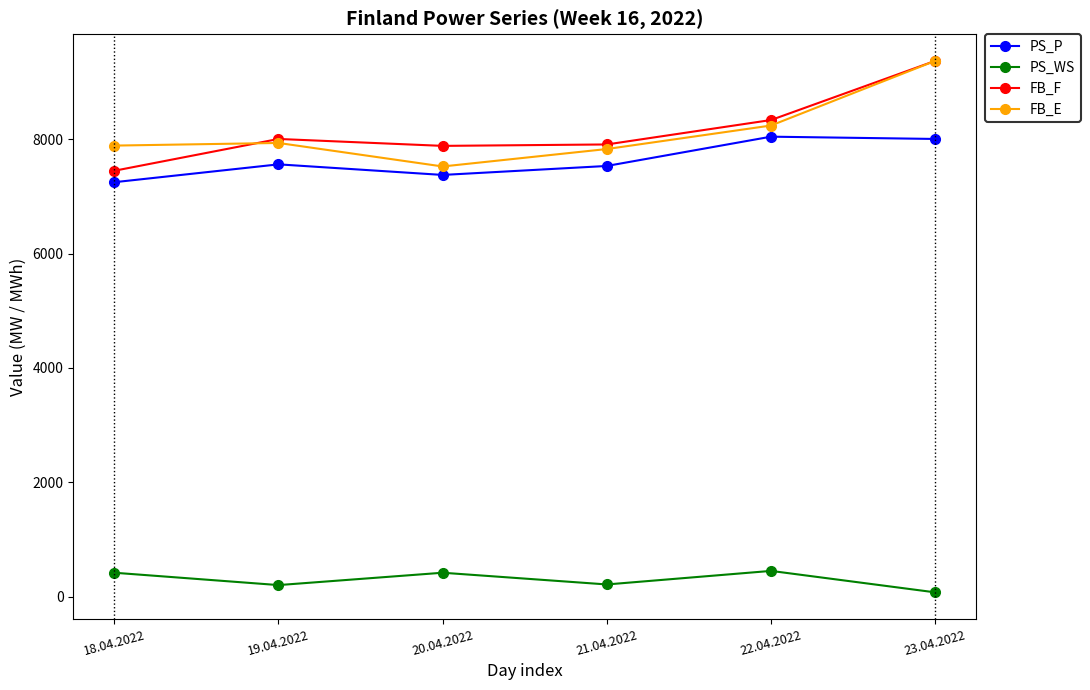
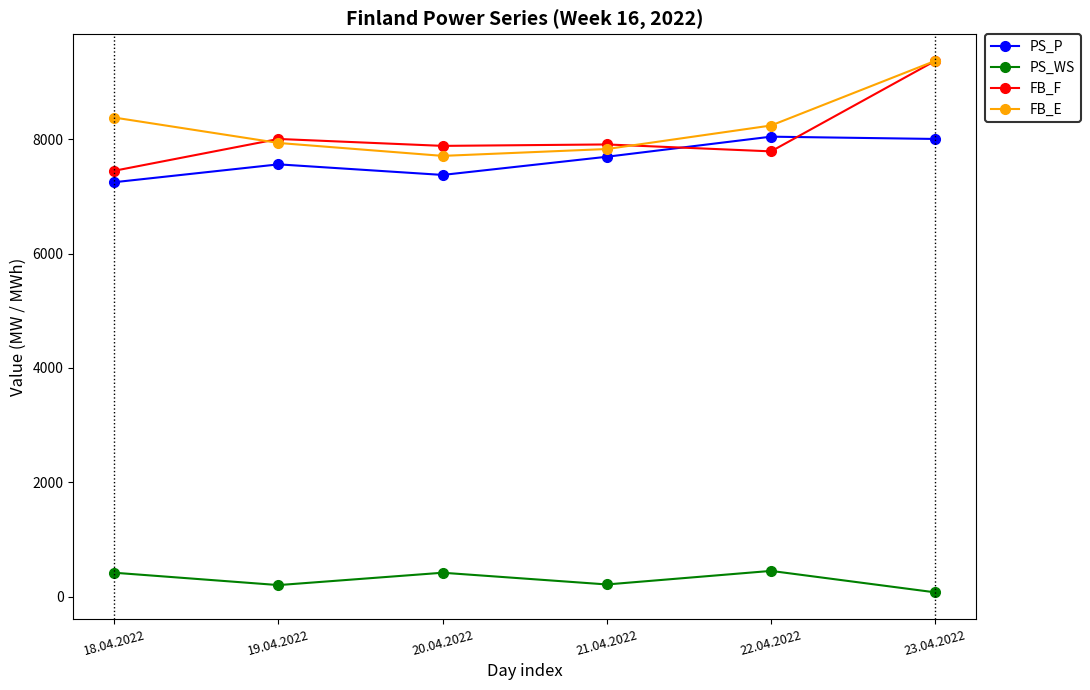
FB_E, 18.04.2022: 7900 -> 8400
FB_E, 20.04.2022: 7500 -> 7700
PS_P, 21.04.2022: 7500 -> 7700
FB_F, 22.04.2022: 8300 -> 7800
